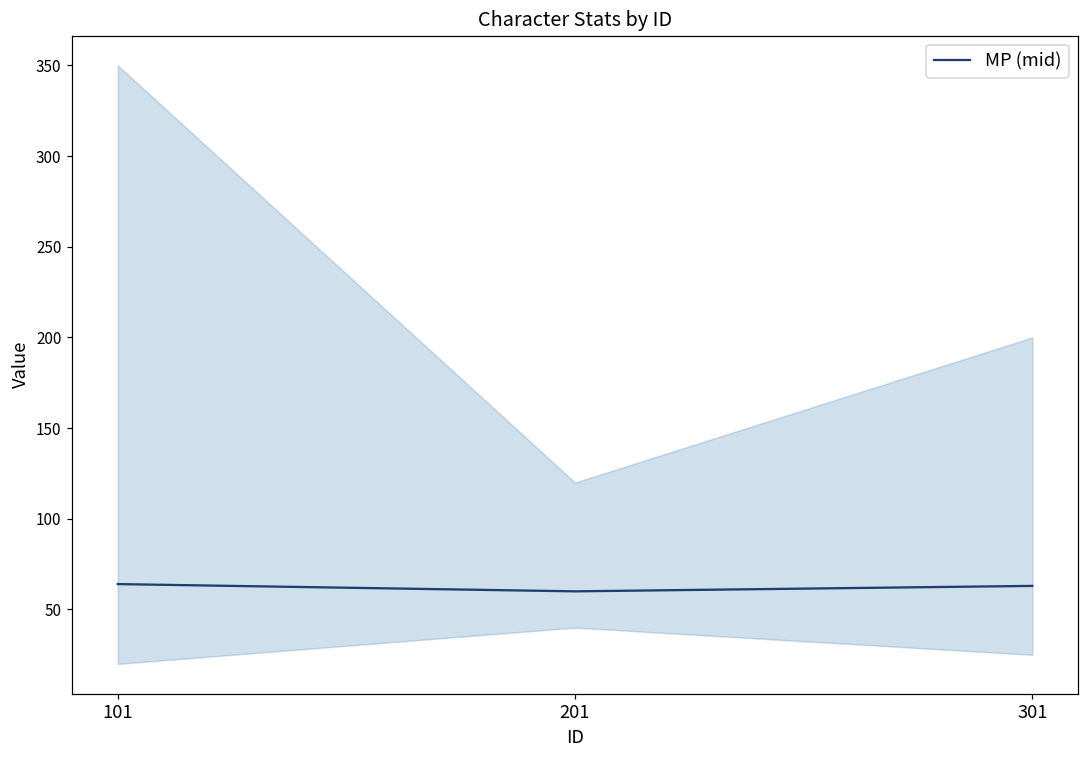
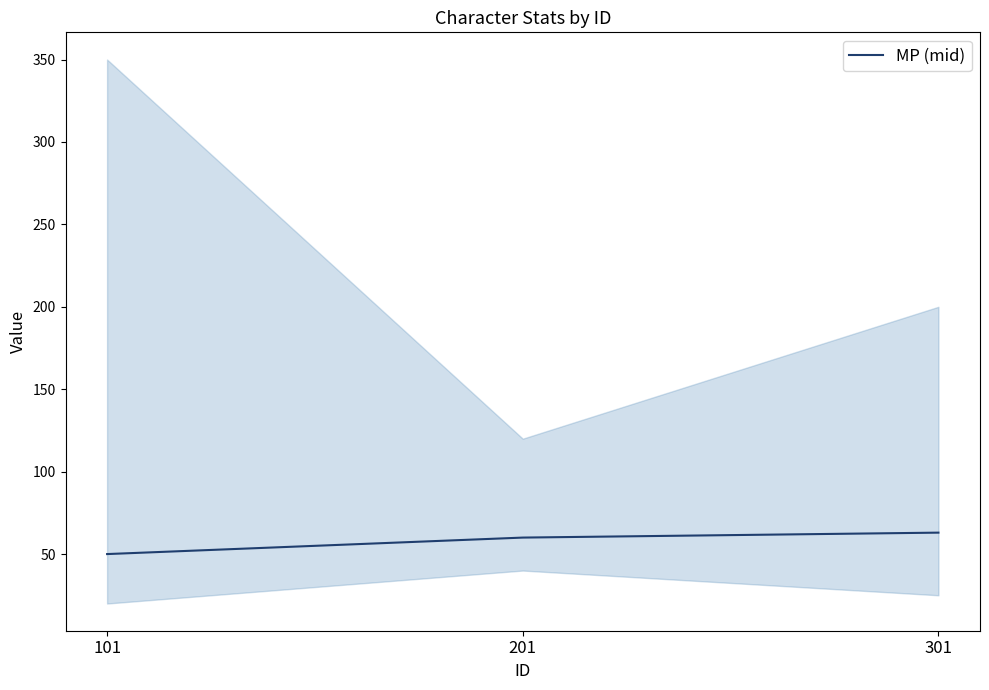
MP (mid), 101: 64 -> 50
